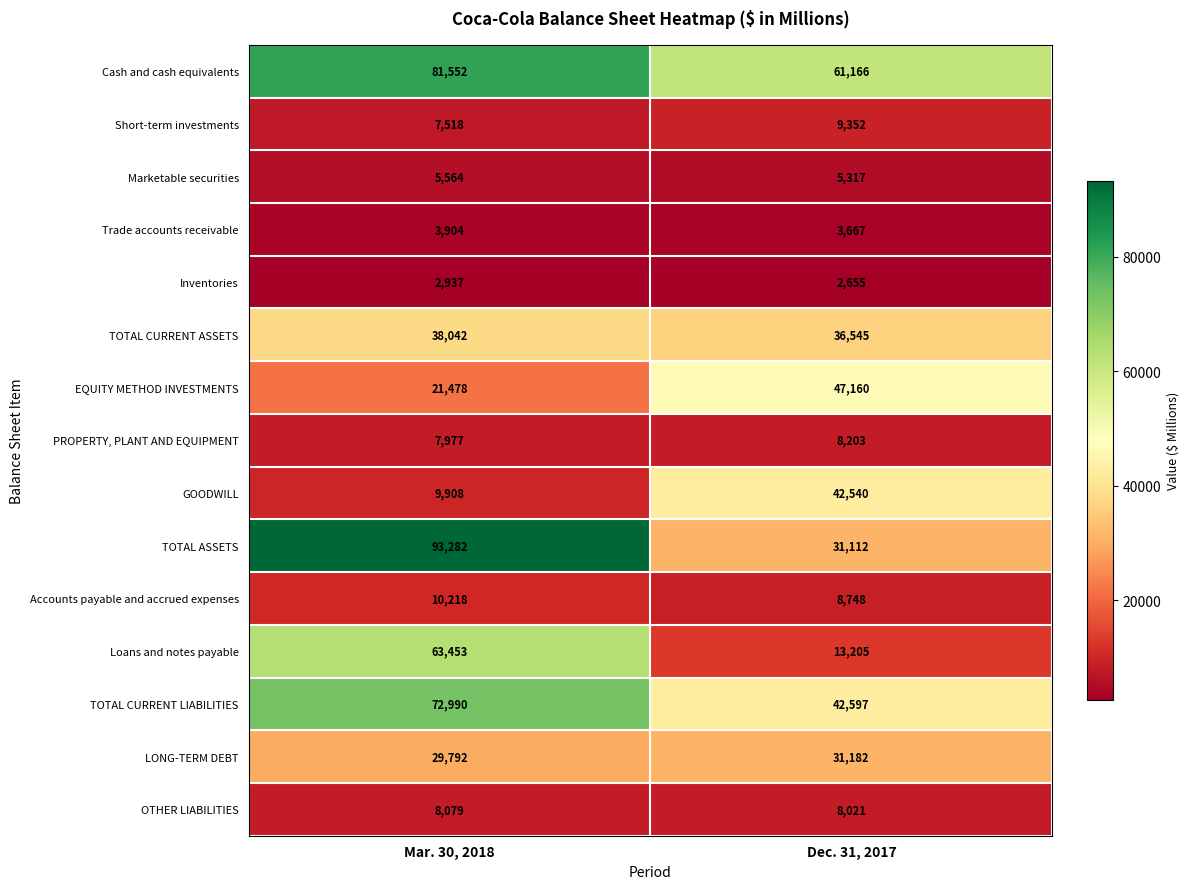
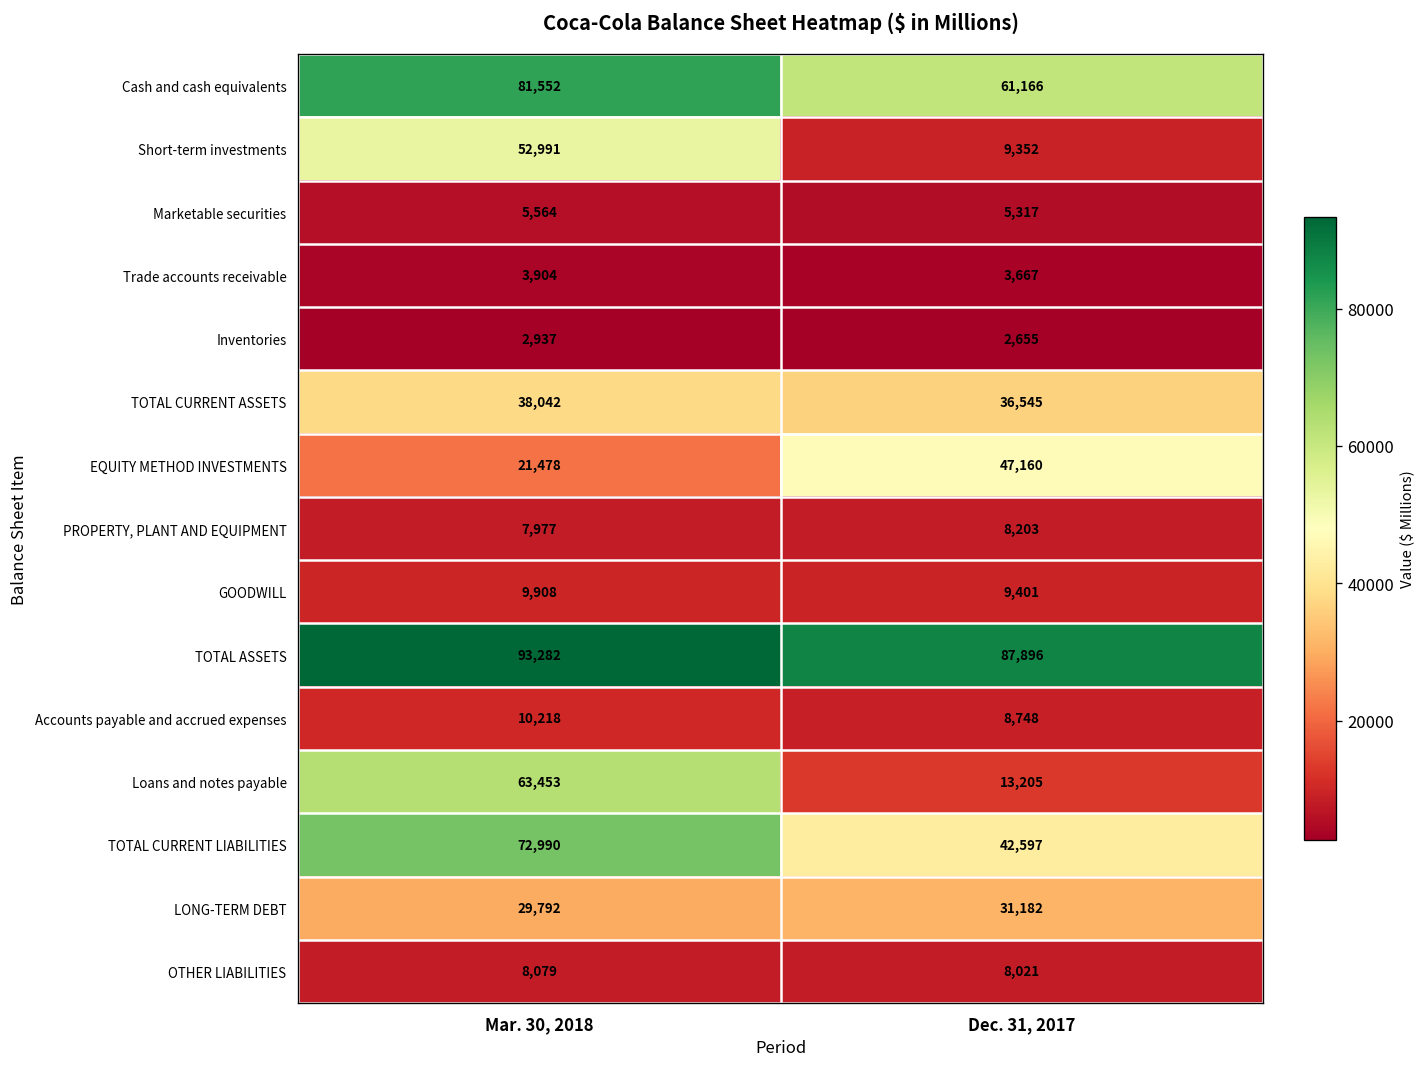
Short-term investments, Mar. 30, 2018: 7,518 -> 52,991
GOODWILL, Dec. 31, 2017: 42,540 -> 9,401
TOTAL ASSETS, Dec. 31, 2017: 31,112 -> 87,896
